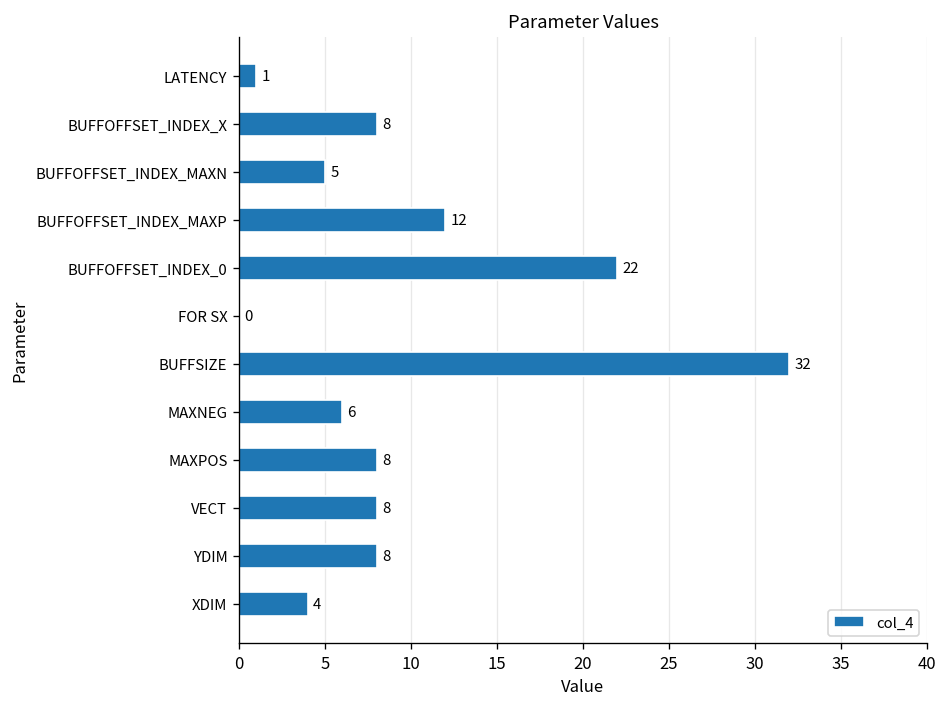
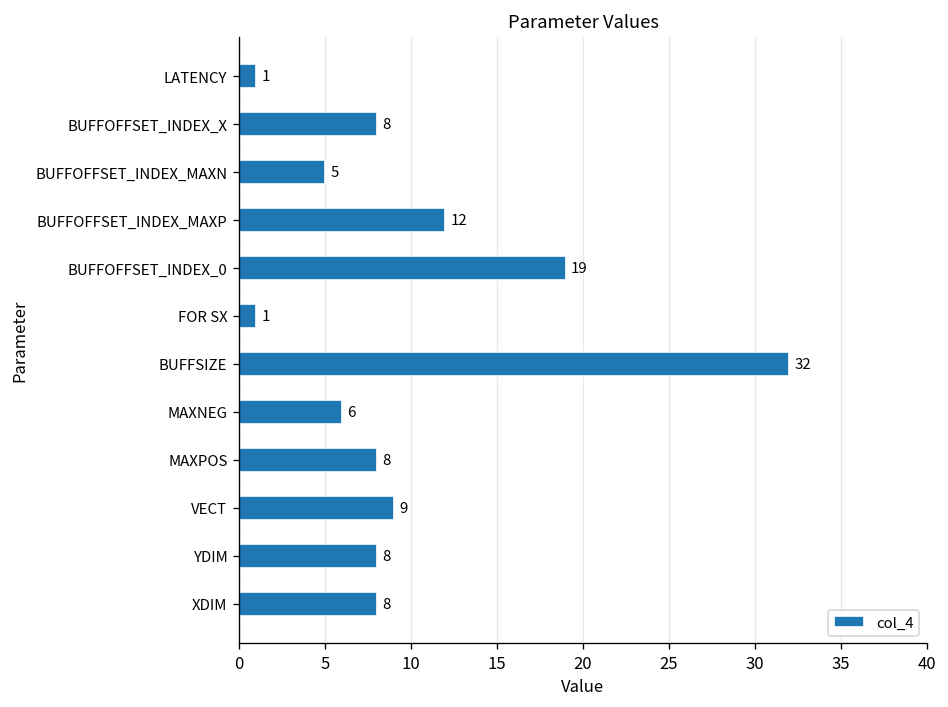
BUFFOFFSET_INDEX_0: 22 -> 19
FOR SX: 0 -> 1
VECT: 8 -> 9
XDIM: 4 -> 8
